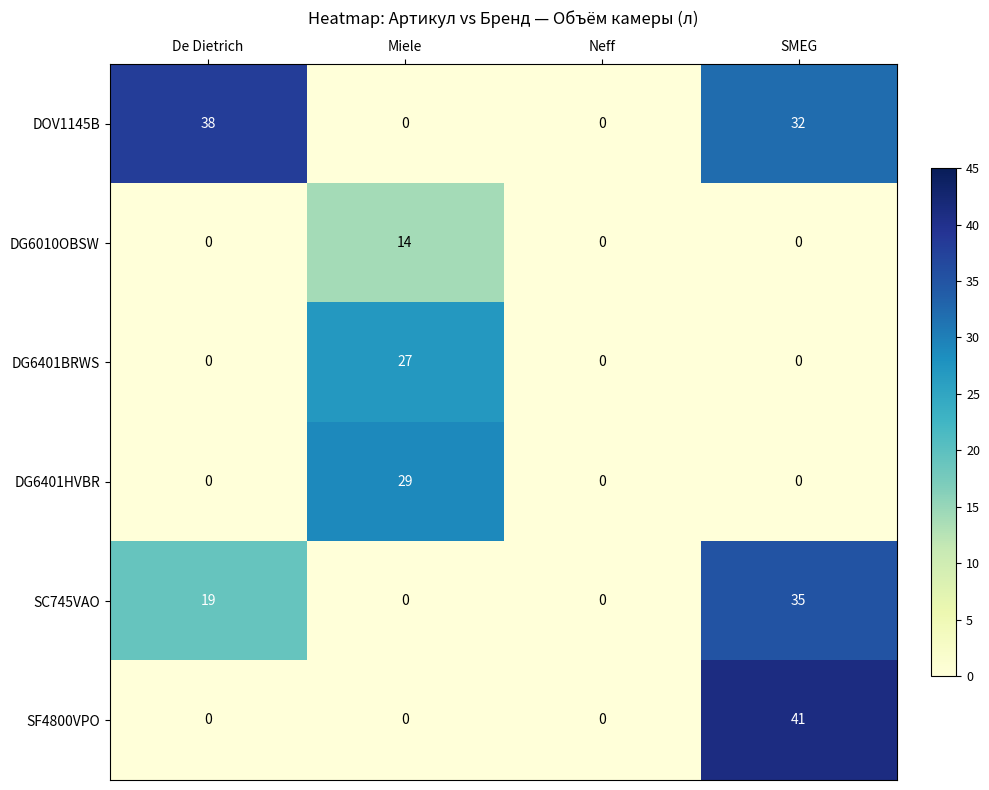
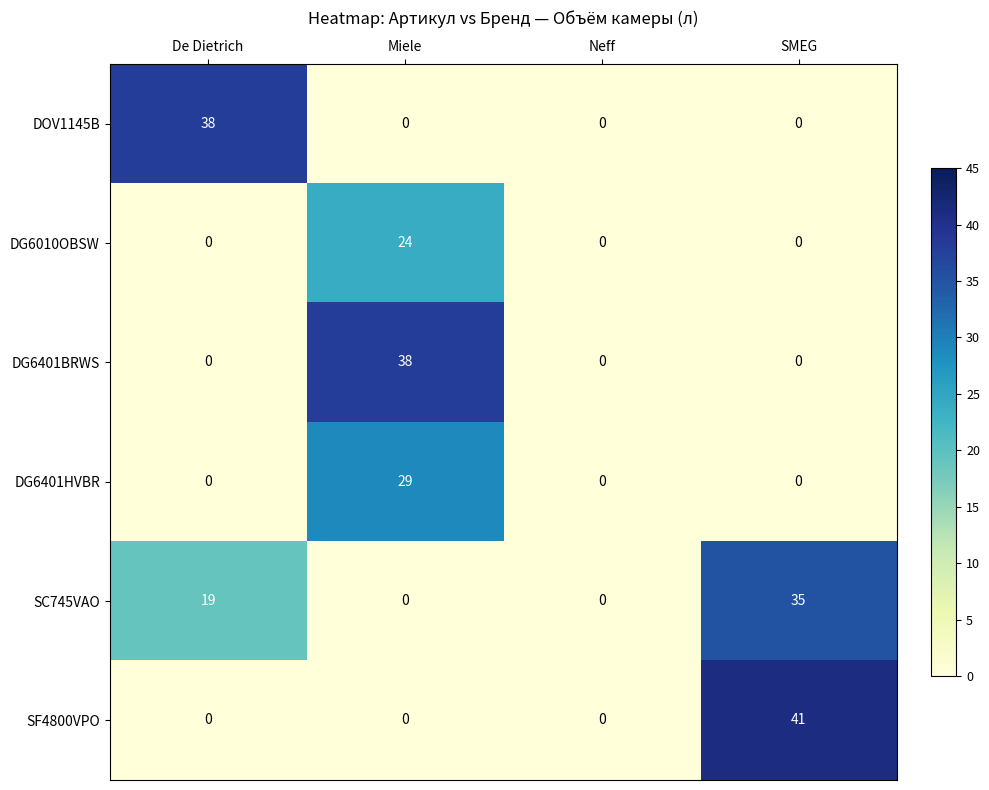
DOV1145B, SMEG: 32 -> 0
DG6010OBSW, Miele: 14 -> 24
DG6401BRWS, Miele: 27 -> 38
